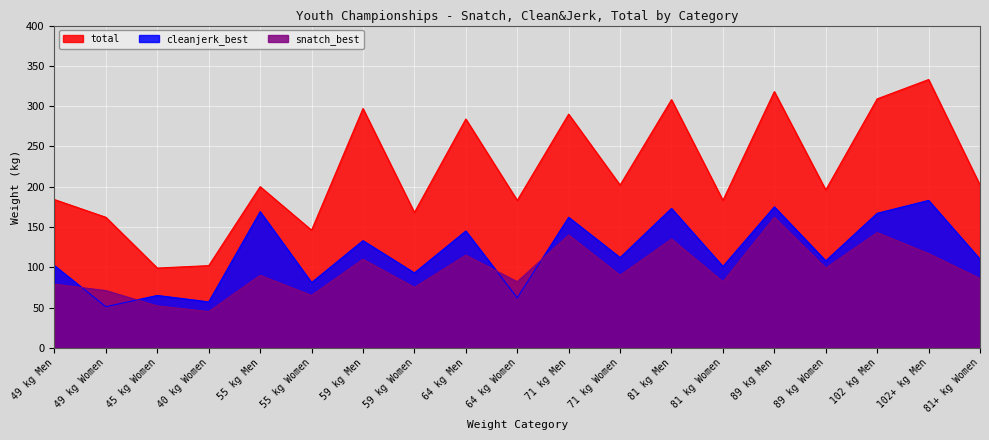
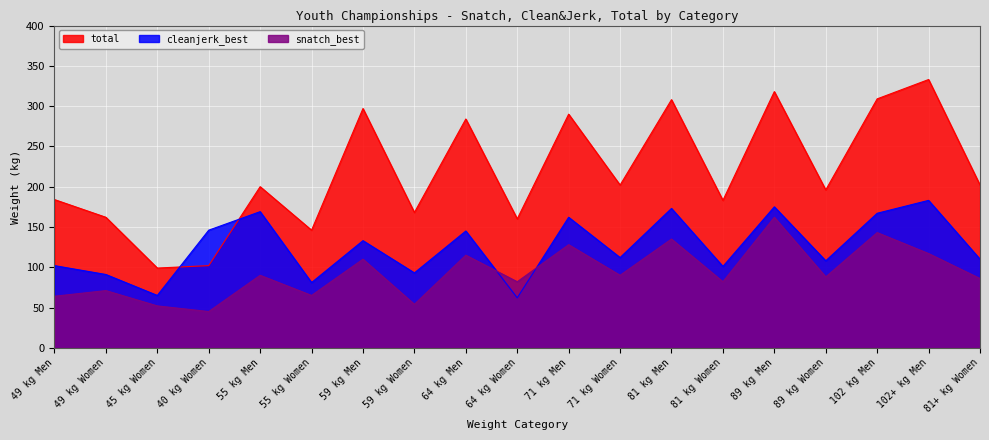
snatch_best, 49 kg Men: 80 -> 60
cleanjerk_best, 49 kg Women: 50 -> 90
cleanjerk_best, 40 kg Women: 60 -> 150
snatch_best, 59 kg Women: 80 -> 50
total, 64 kg Women: 180 -> 160
snatch_best, 71 kg Men: 140 -> 130
snatch_best, 89 kg Women: 100 -> 90
